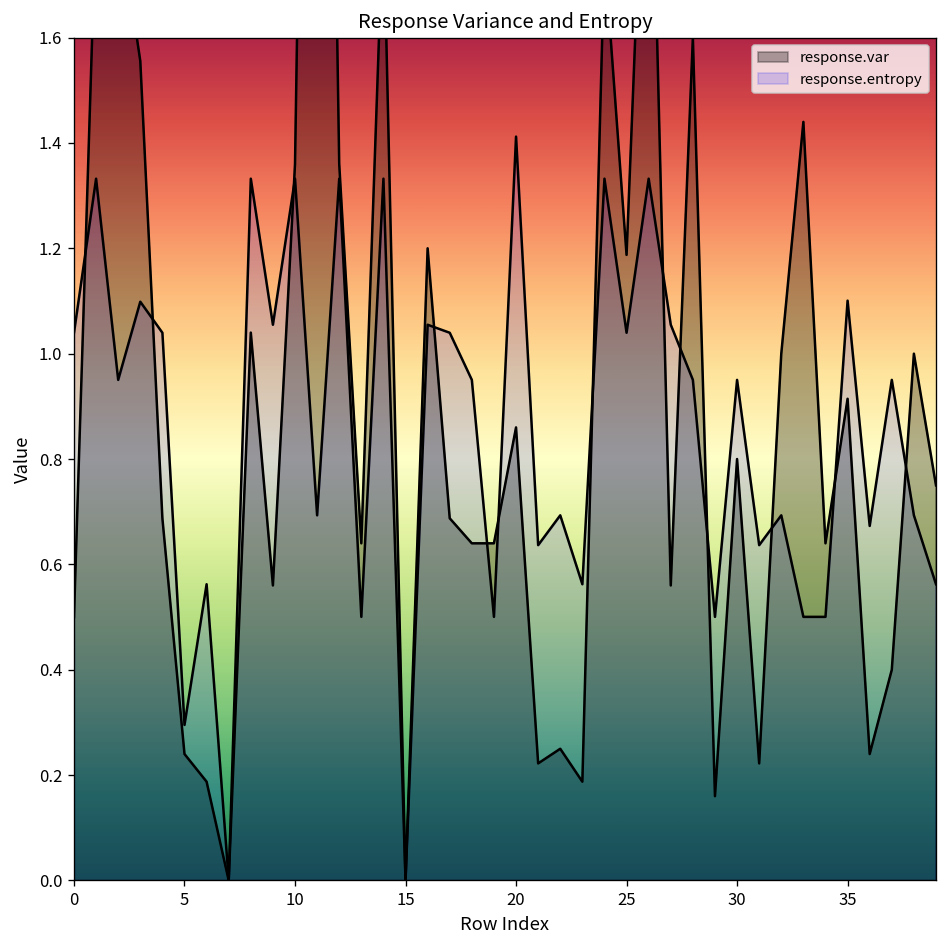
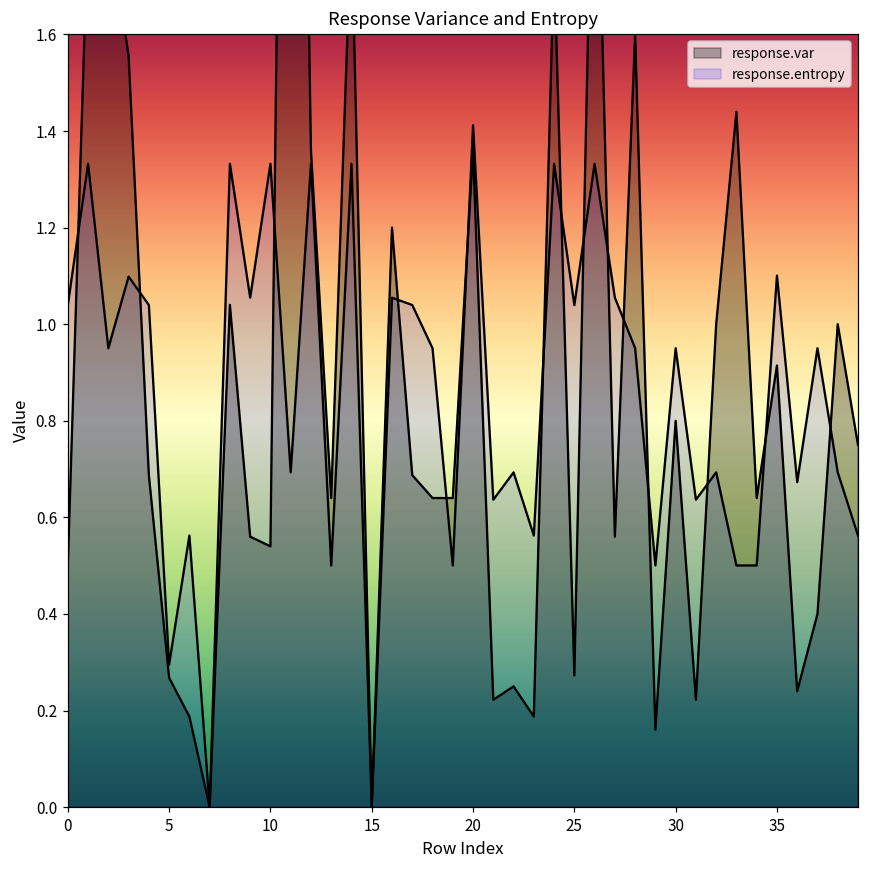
response.var, 5: 0.24 -> 0.27
response.var, 10: 1.36 -> 0.54
response.var, 20: 0.86 -> 1.36
response.var, 25: 1.19 -> 0.27
